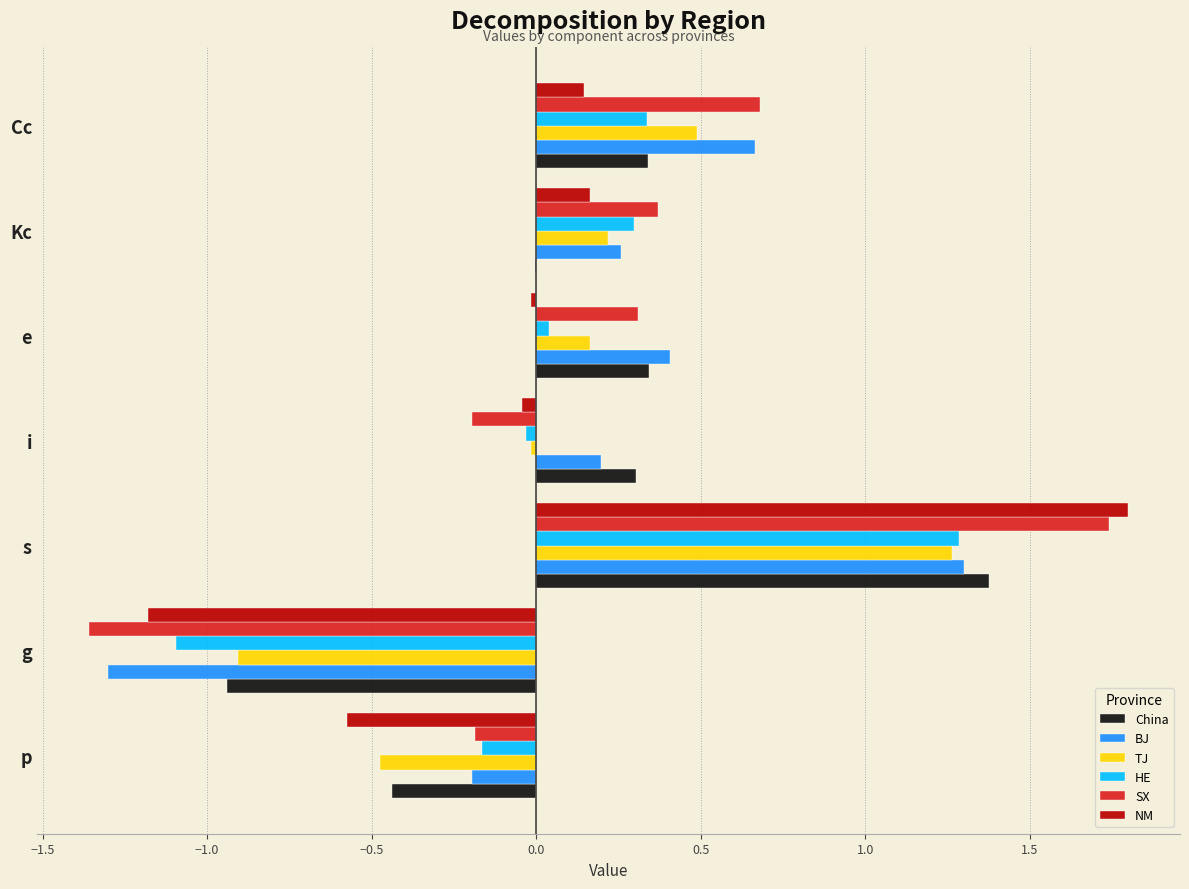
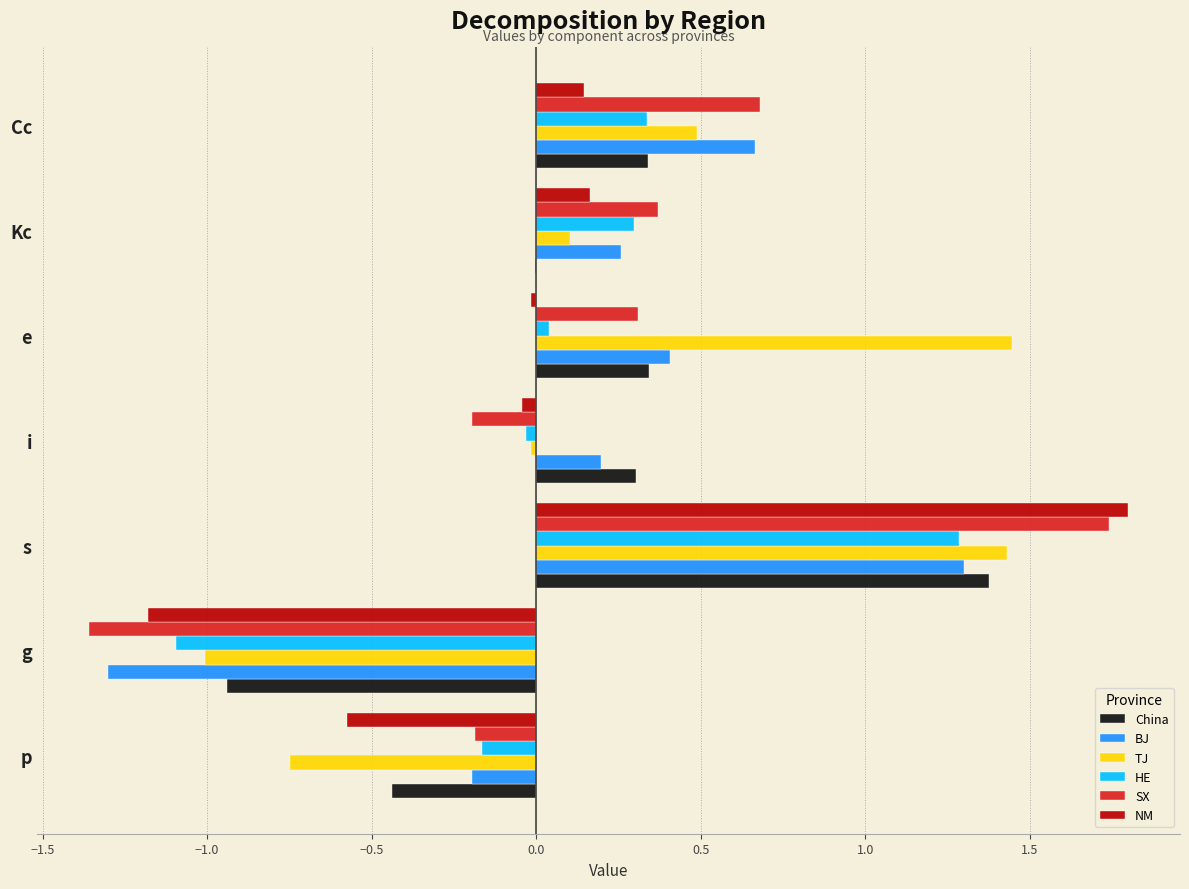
TJ, Kc: 0.22 -> 0.10
TJ, e: 0.17 -> 1.45
TJ, s: 1.27 -> 1.43
TJ, g: -0.91 -> -1.01
TJ, p: -0.47 -> -0.75
